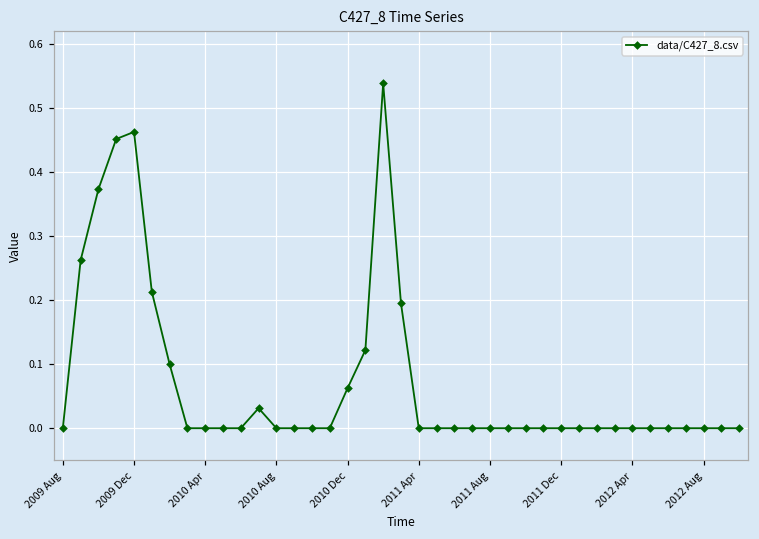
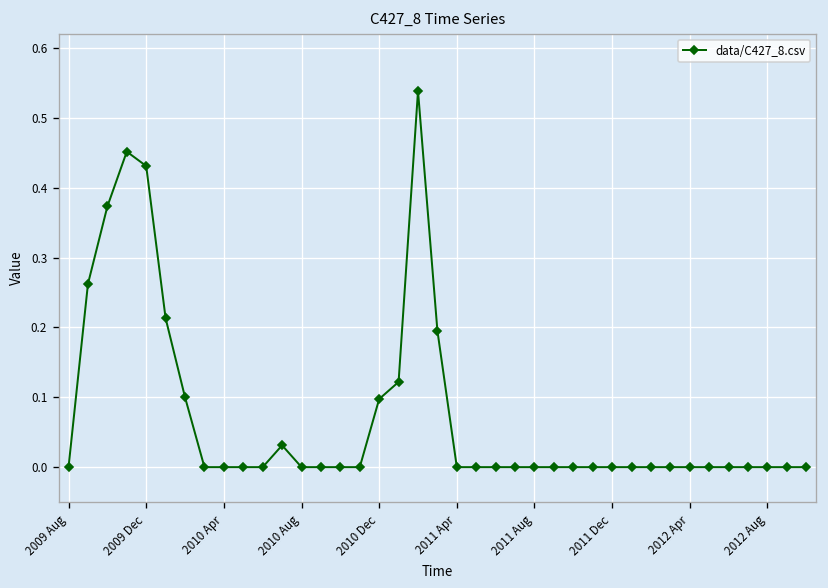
2009 Dec: 0.46 -> 0.43
2010 Dec: 0.06 -> 0.10
